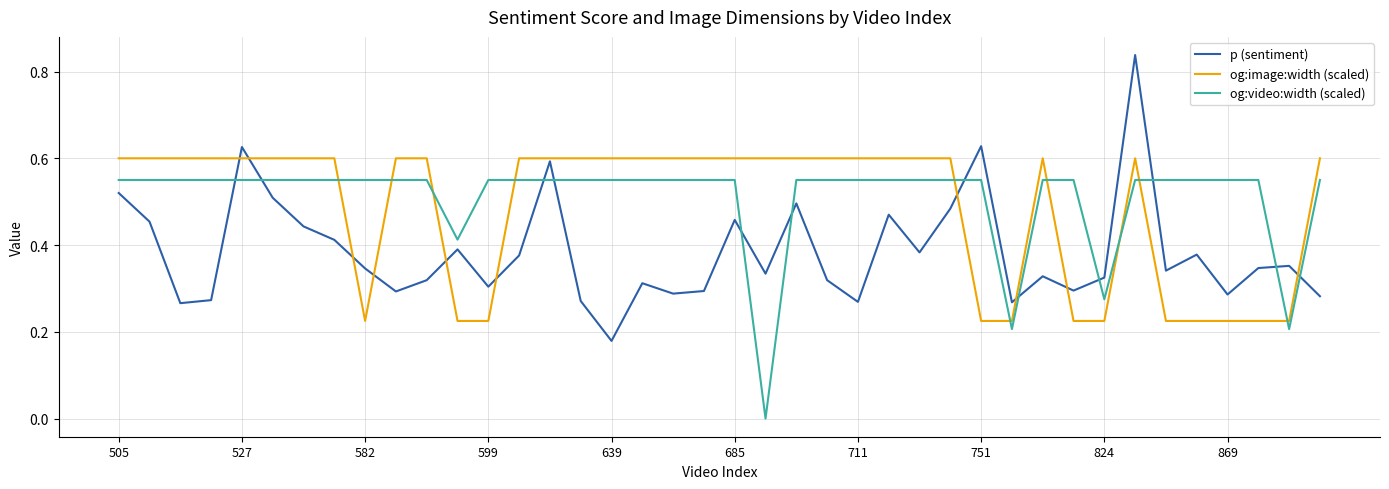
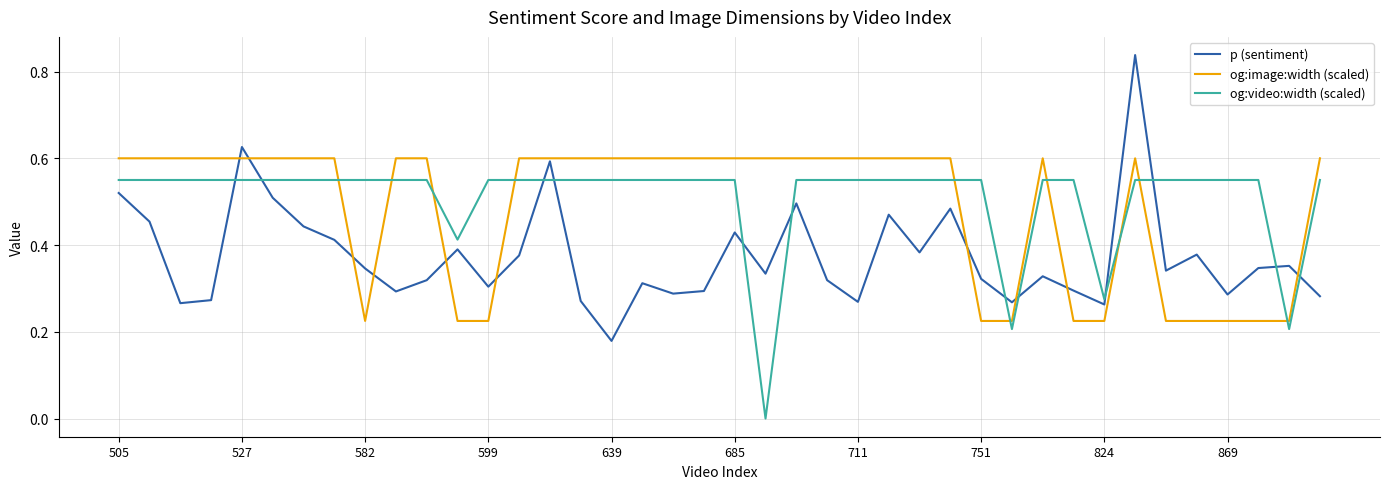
p (sentiment), 685: 0.46 -> 0.43
p (sentiment), 751: 0.63 -> 0.32
p (sentiment), 824: 0.33 -> 0.26
